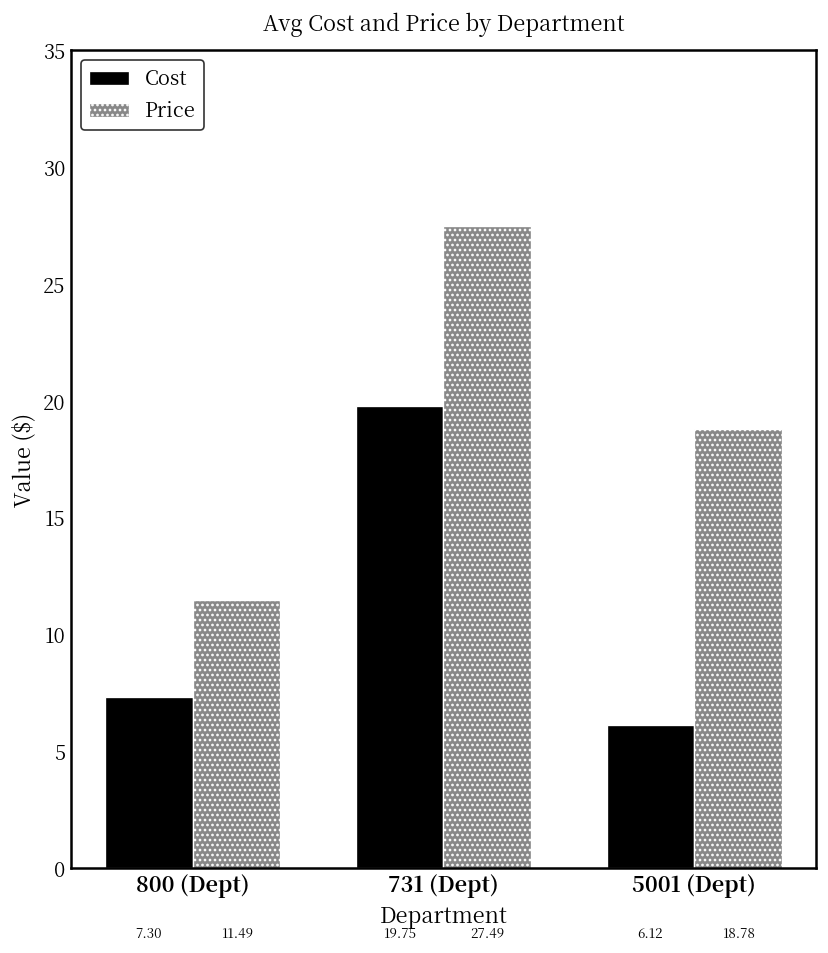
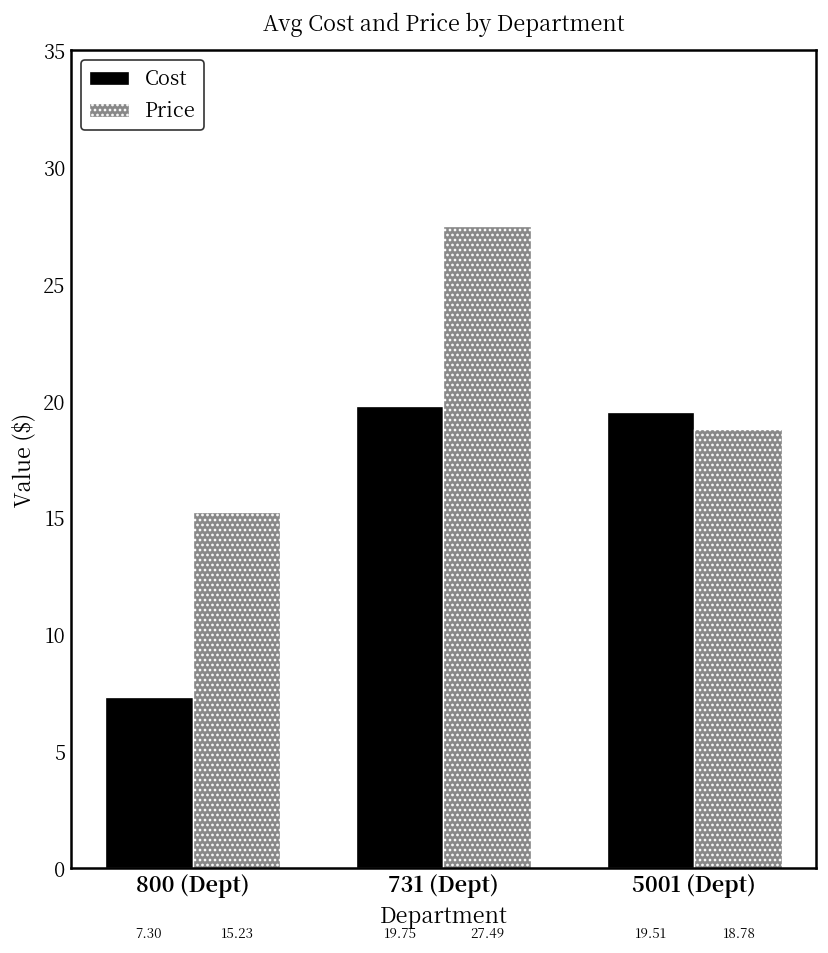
Price, 800 (Dept): 11.49 -> 15.23
Cost, 5001 (Dept): 6.12 -> 19.51
